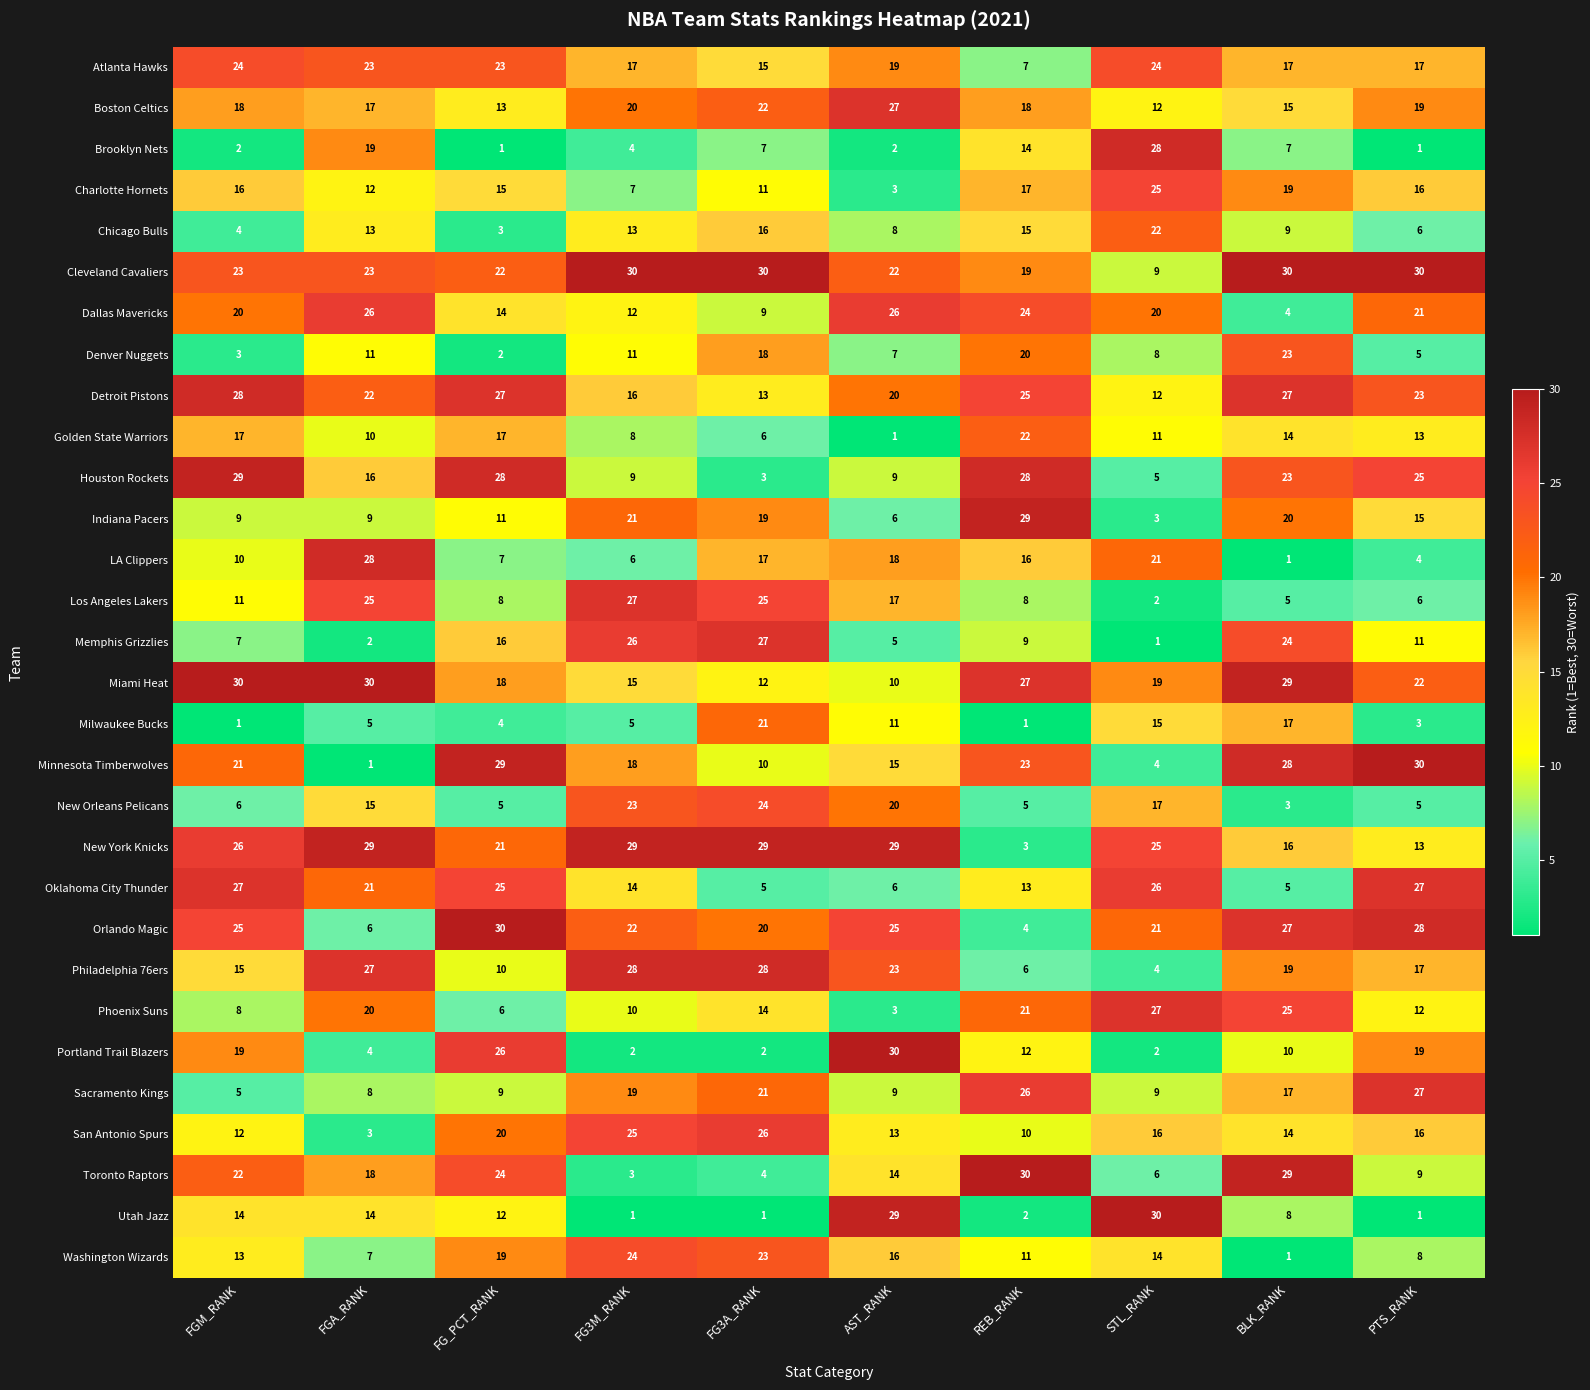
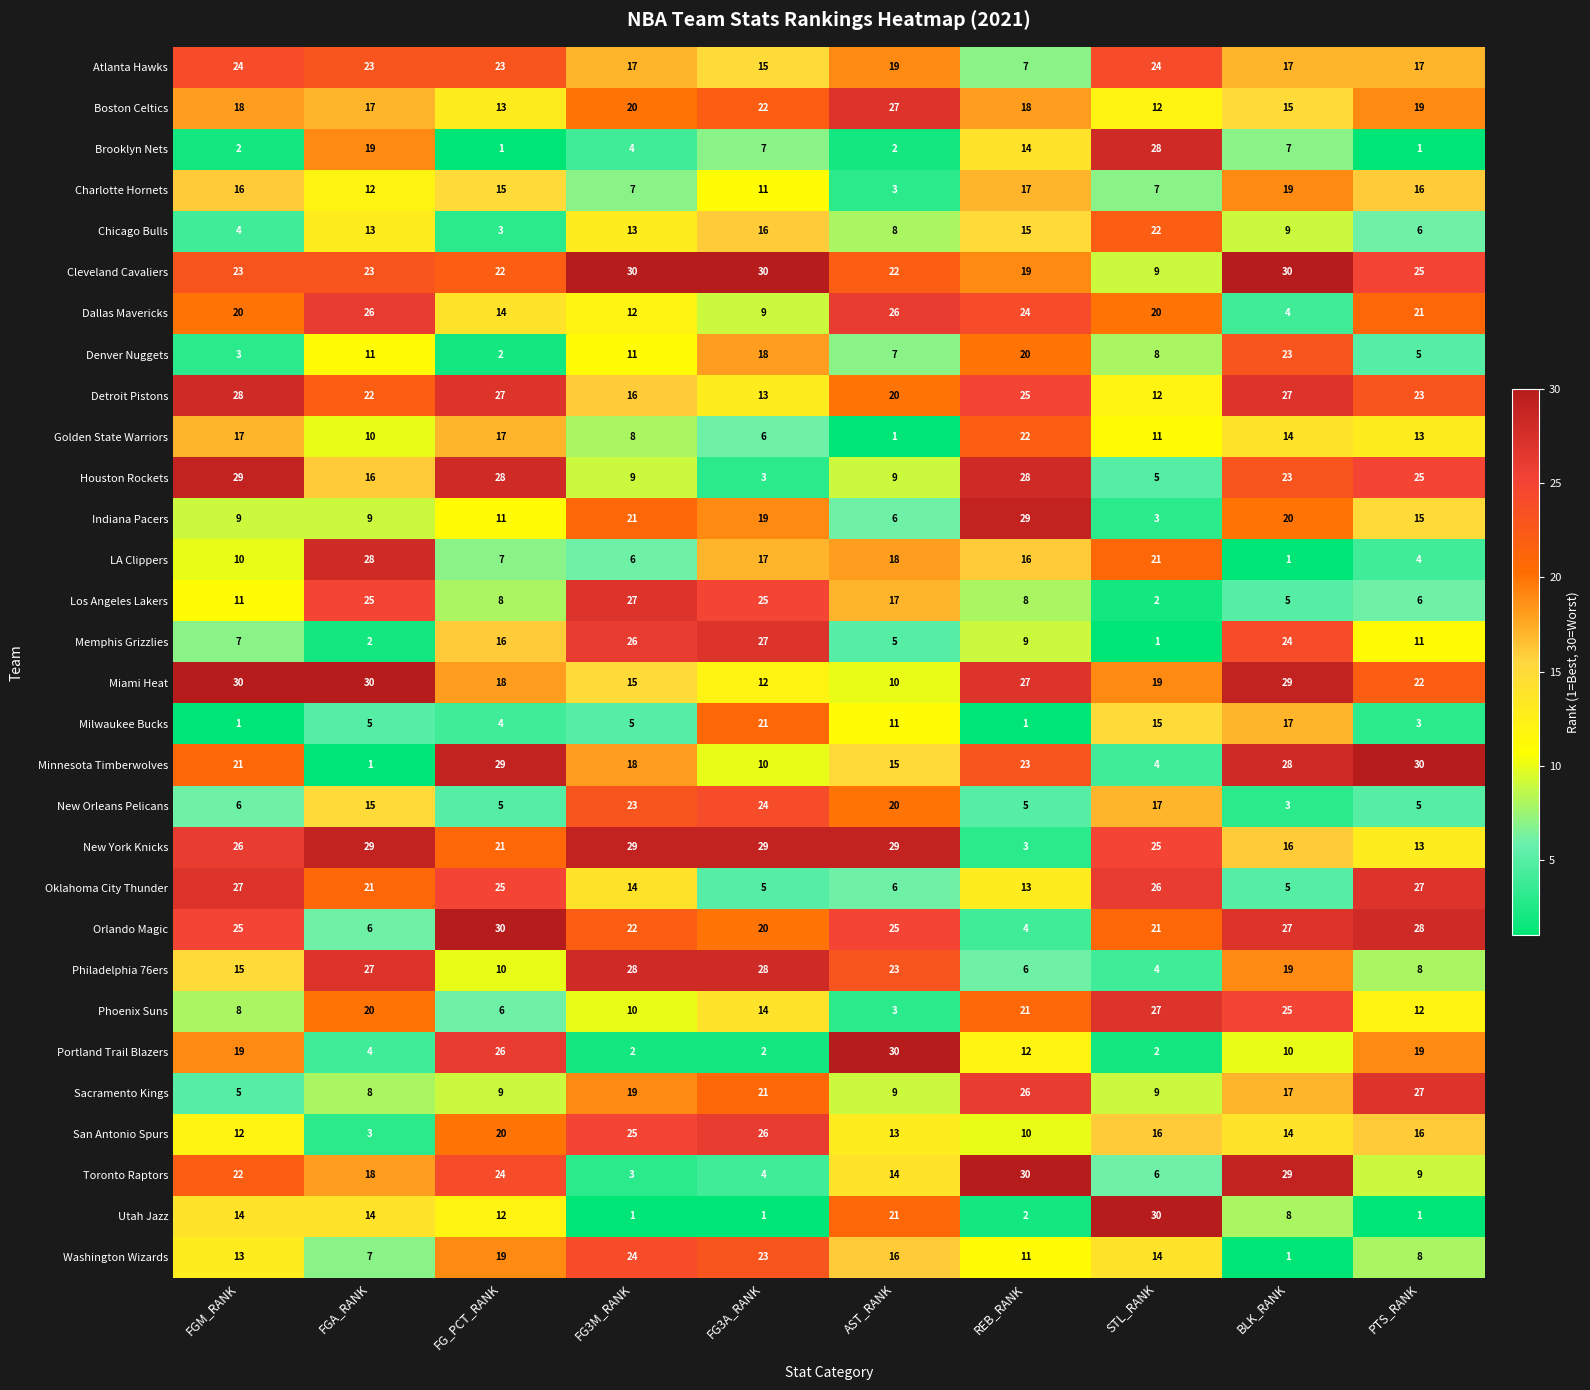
Charlotte Hornets, STL_RANK: 25 -> 7
Cleveland Cavaliers, PTS_RANK: 30 -> 25
Philadelphia 76ers, PTS_RANK: 17 -> 8
Utah Jazz, AST_RANK: 29 -> 21
